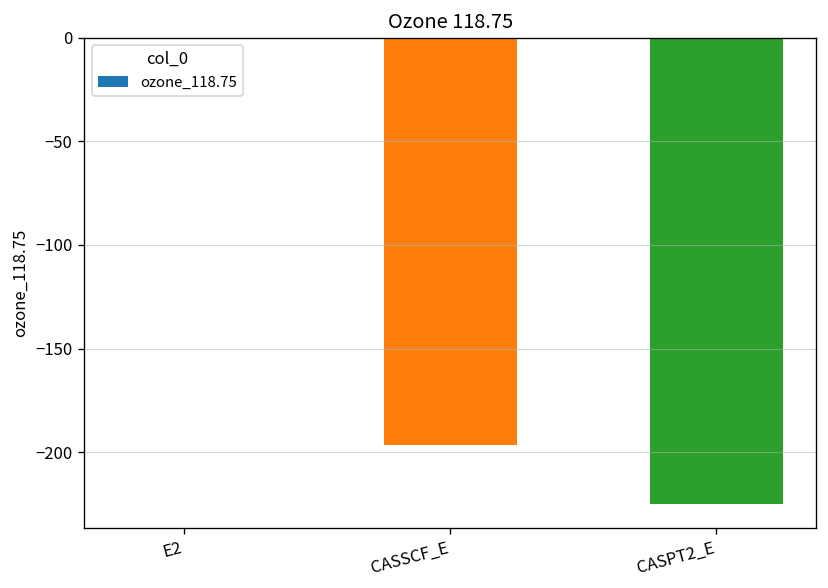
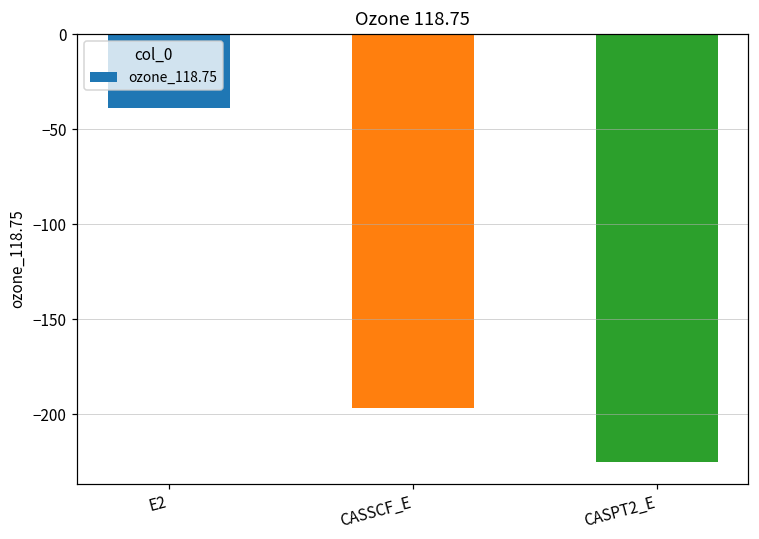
E2: -1 -> -39
